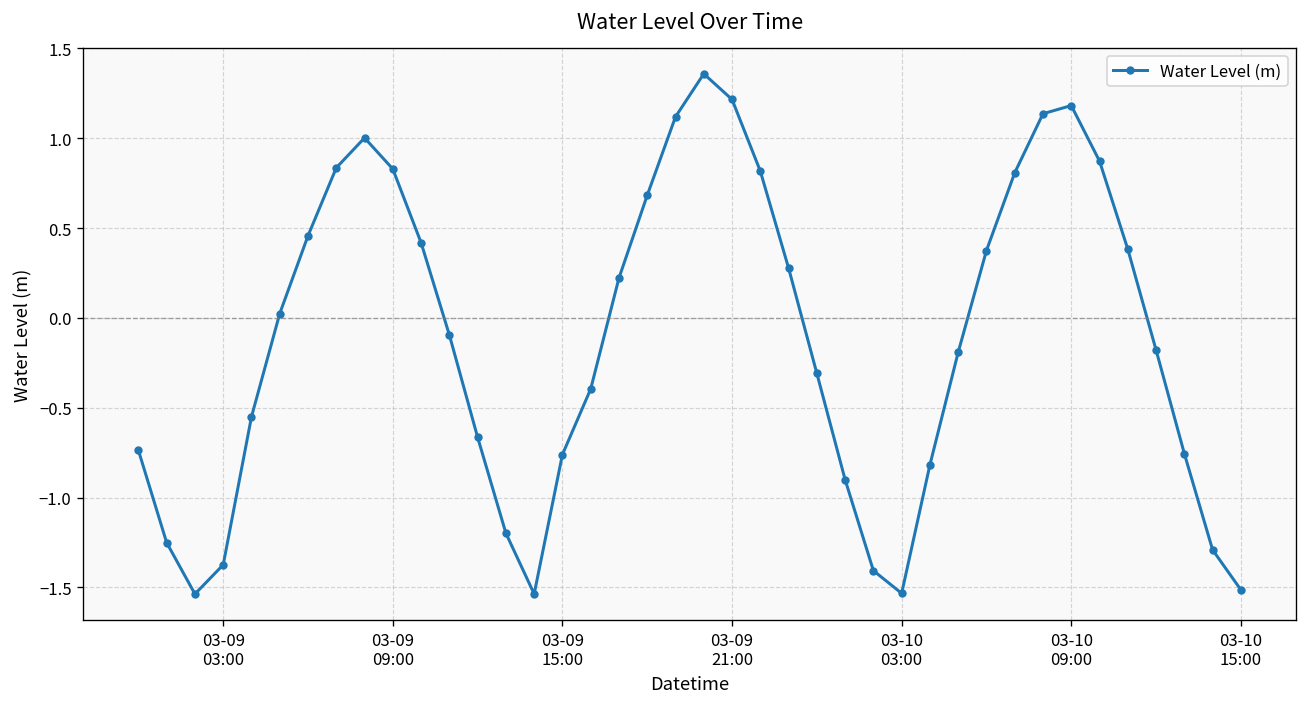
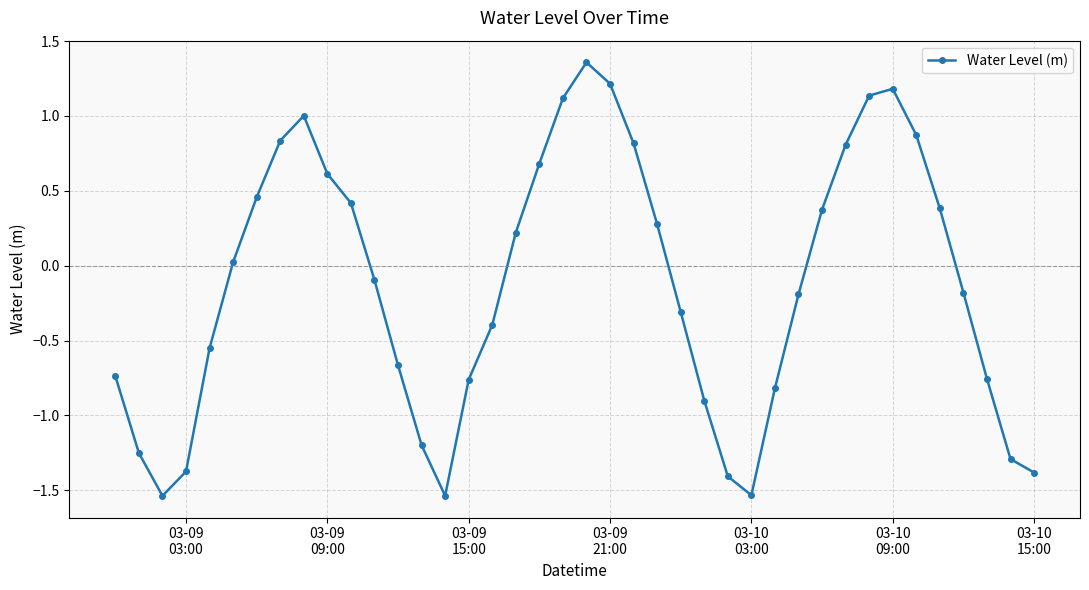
03-09 09:00: 0.83 -> 0.61
03-10 15:00: -1.51 -> -1.38
